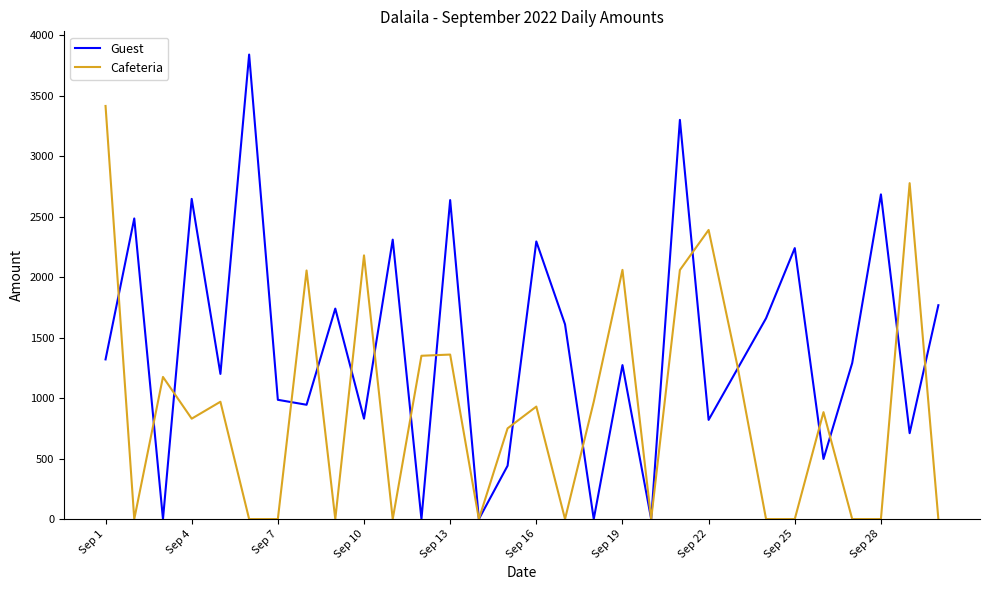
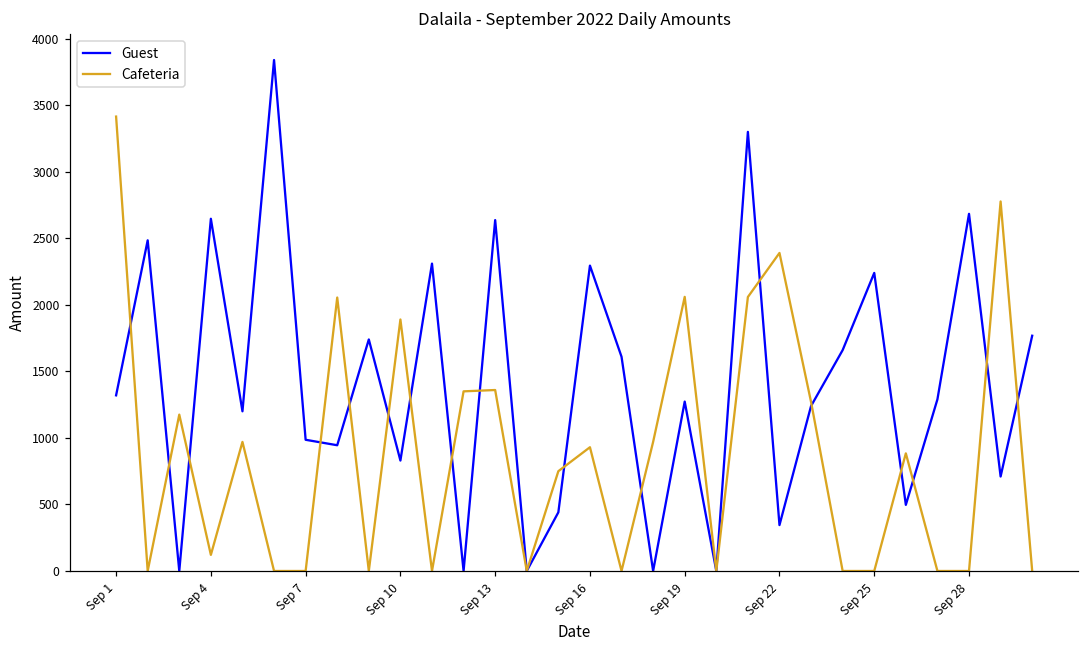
Cafeteria, Sep 4: 830 -> 120
Cafeteria, Sep 10: 2180 -> 1890
Guest, Sep 22: 820 -> 350
